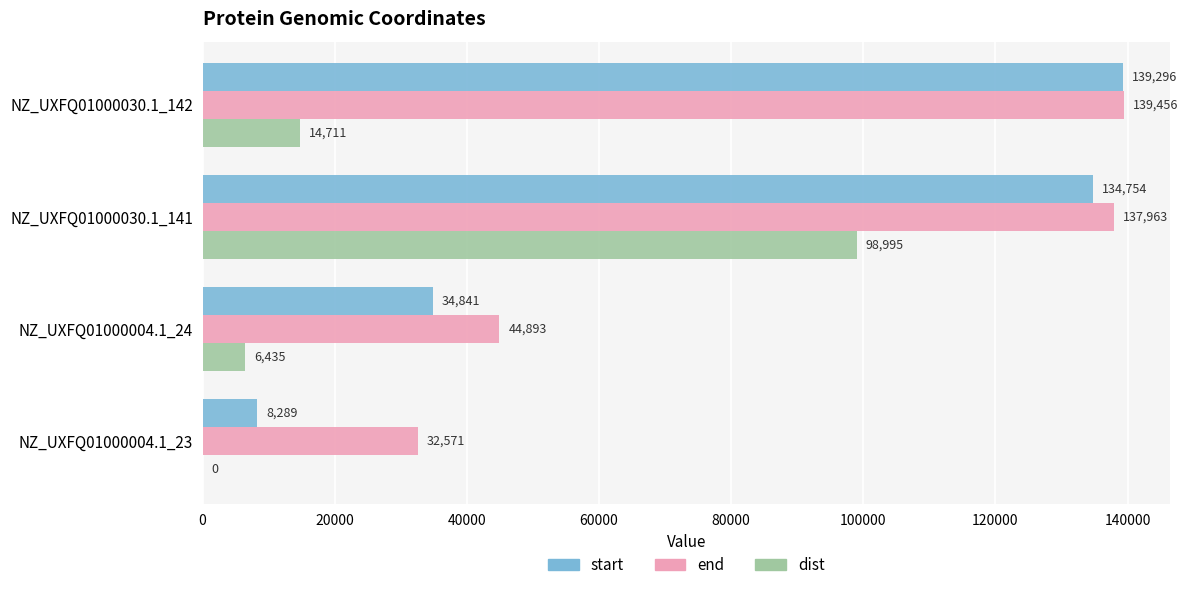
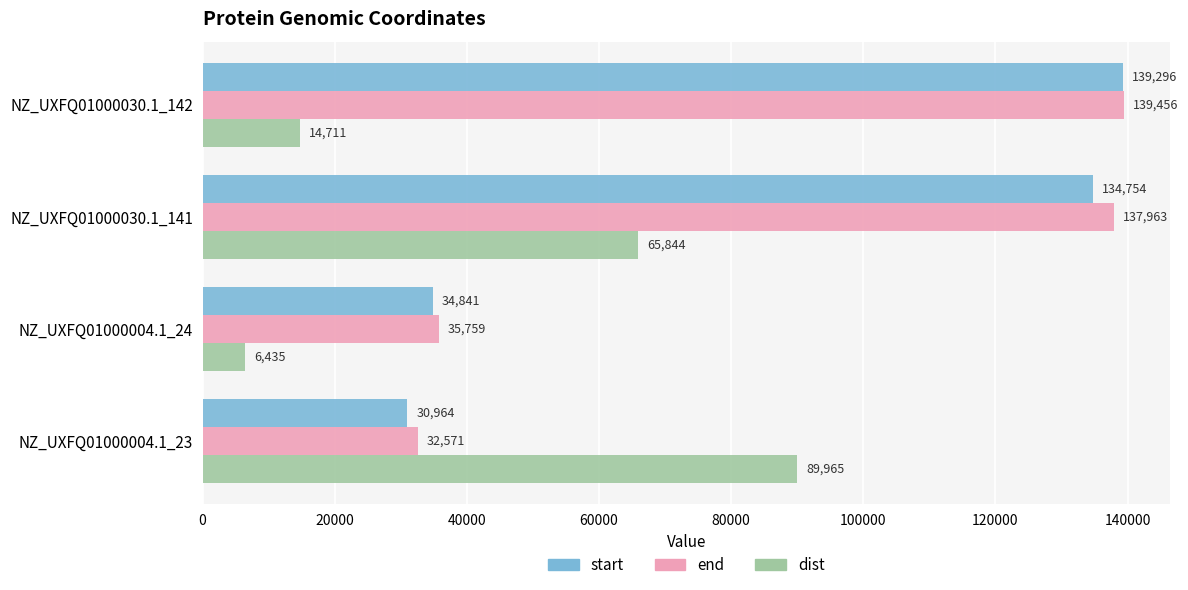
dist, NZ_UXFQ01000030.1_141: 98,995 -> 65,844
end, NZ_UXFQ01000004.1_24: 44,893 -> 35,759
start, NZ_UXFQ01000004.1_23: 8,289 -> 30,964
dist, NZ_UXFQ01000004.1_23: 0 -> 89,965
